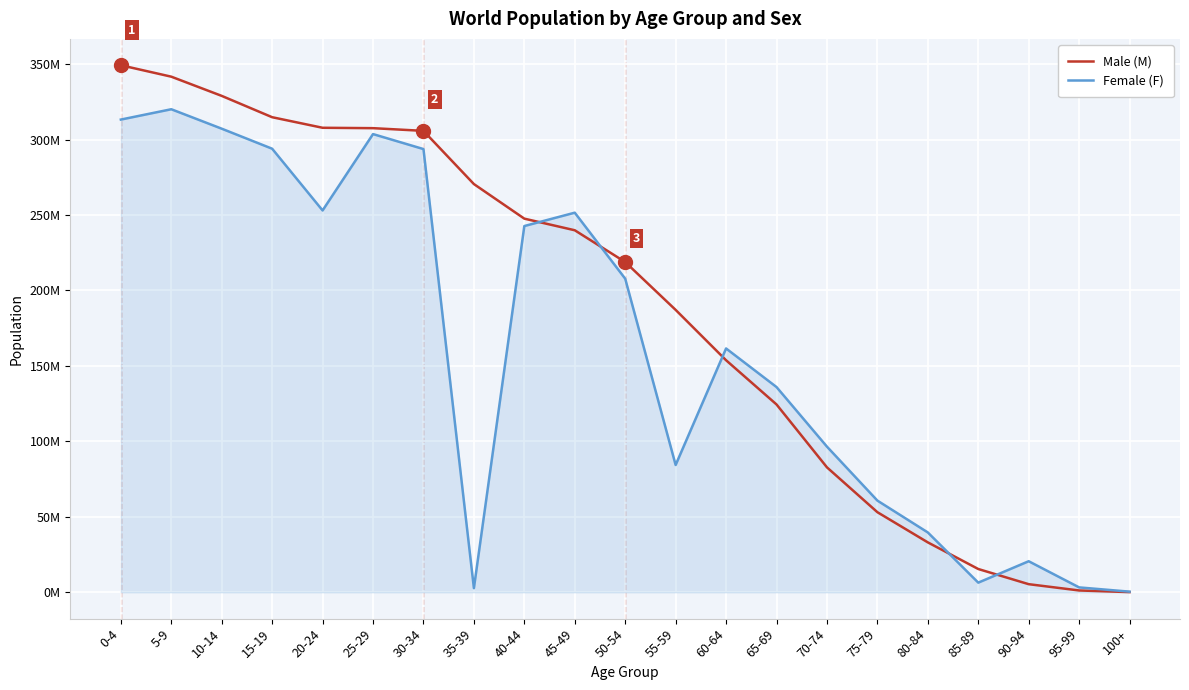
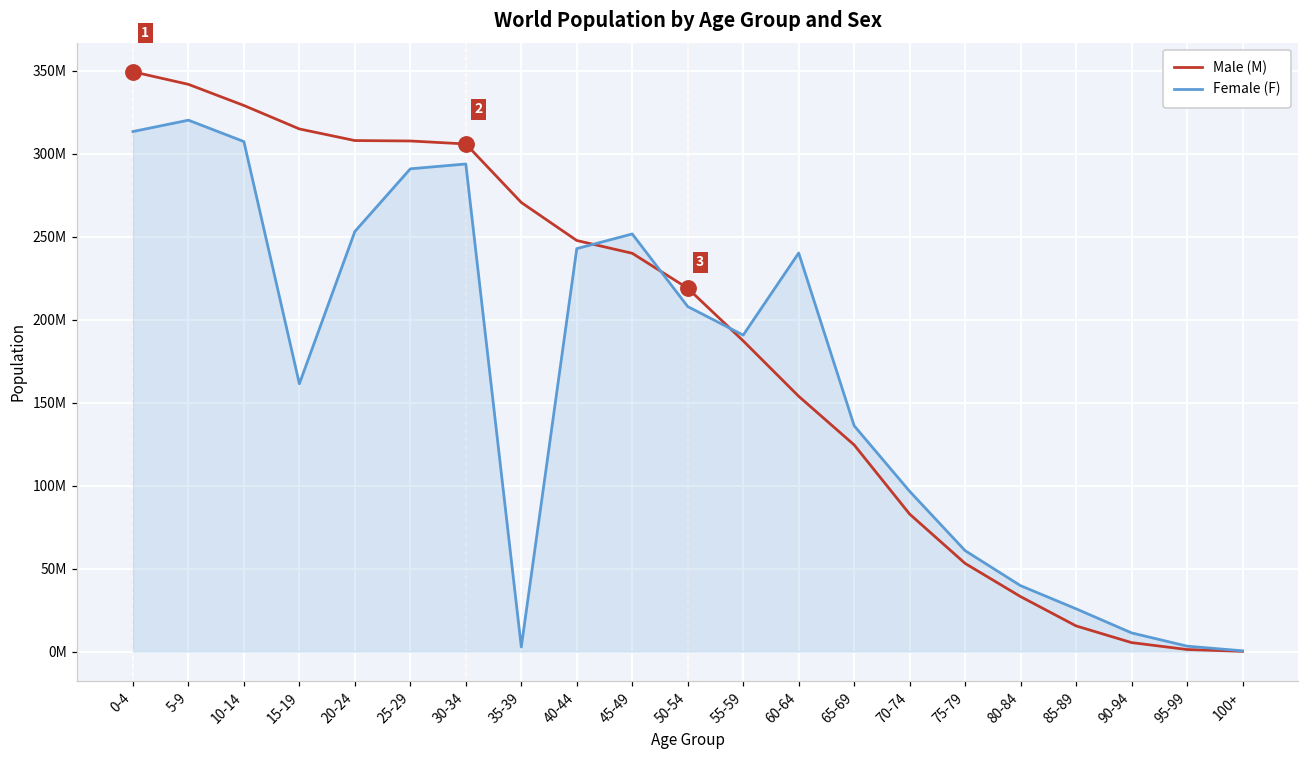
Female (F), 15-19: 294000000 -> 161000000
Female (F), 25-29: 304000000 -> 291000000
Female (F), 55-59: 84000000 -> 191000000
Female (F), 60-64: 162000000 -> 240000000
Female (F), 85-89: 6000000 -> 26000000
Female (F), 90-94: 21000000 -> 11000000
